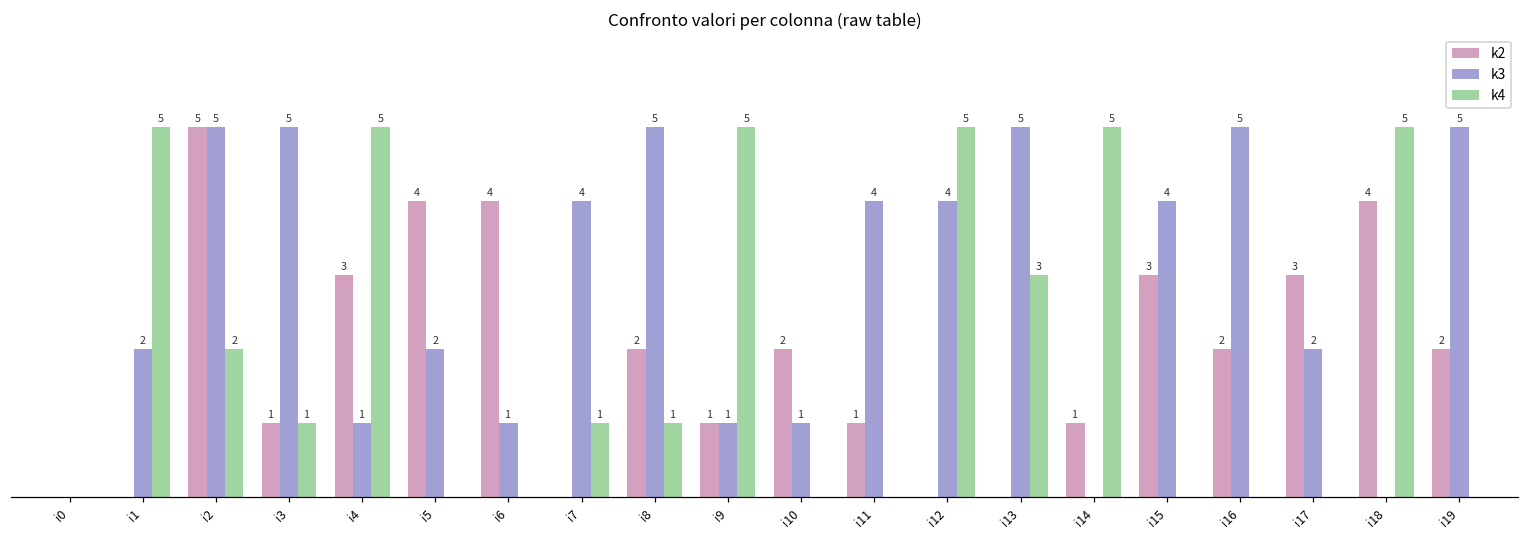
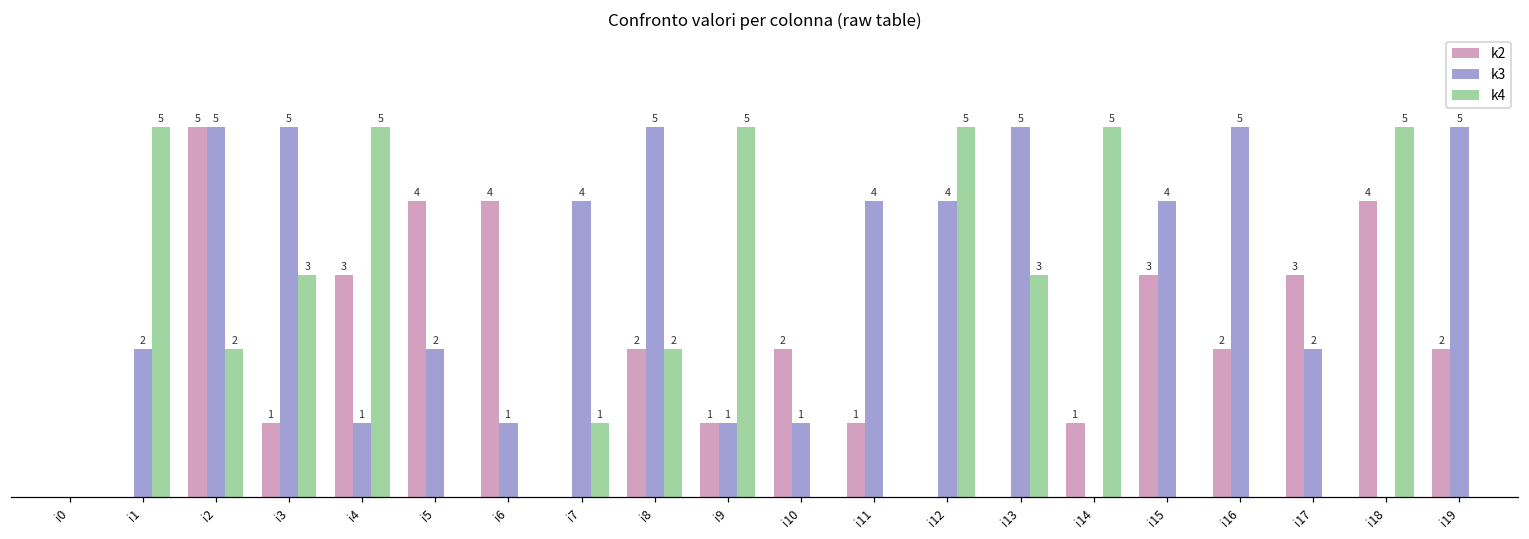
k4, i3: 1 -> 3
k4, i8: 1 -> 2
